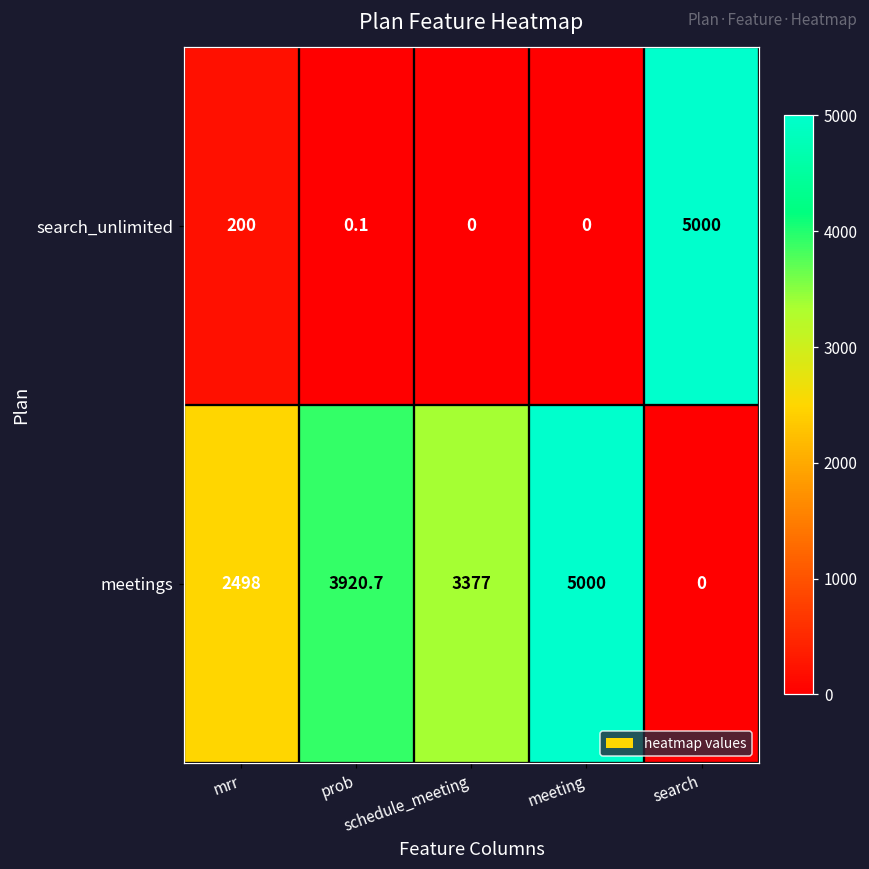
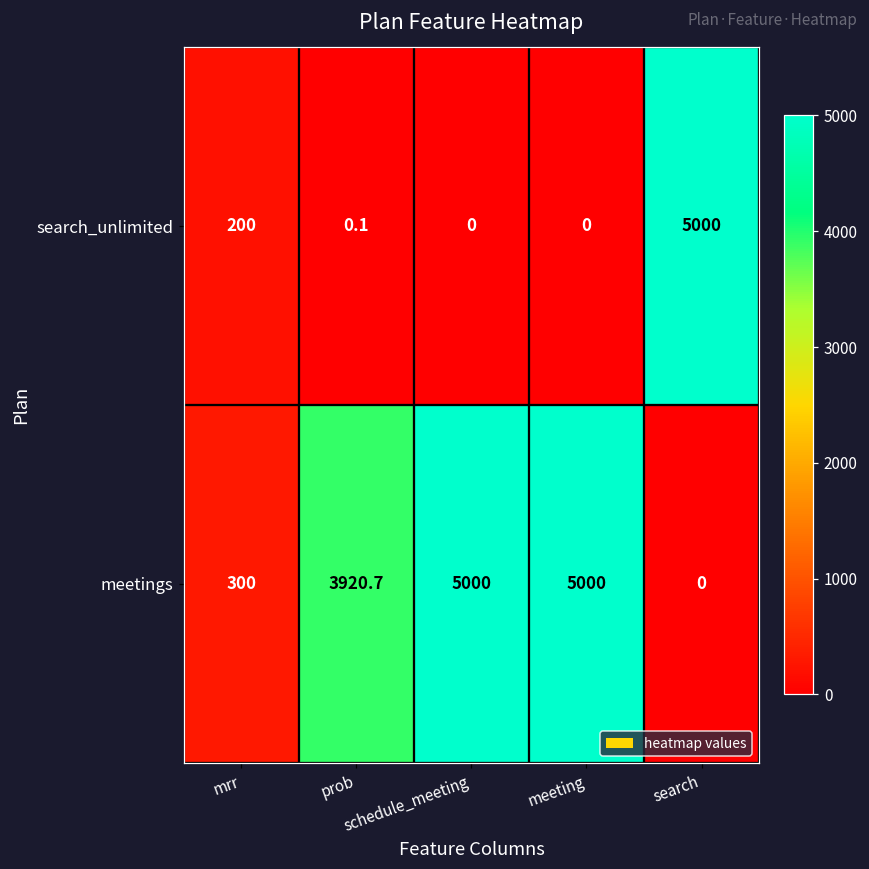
meetings, mrr: 2498 -> 300
meetings, schedule_meeting: 3377 -> 5000
